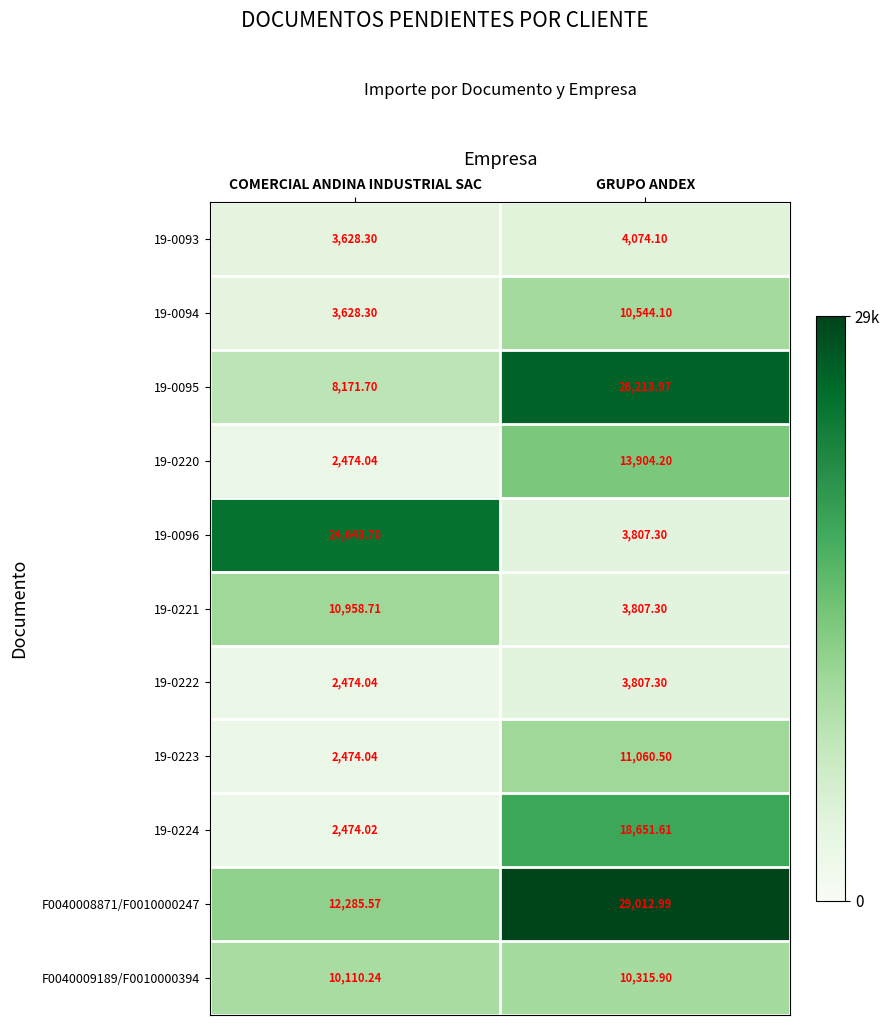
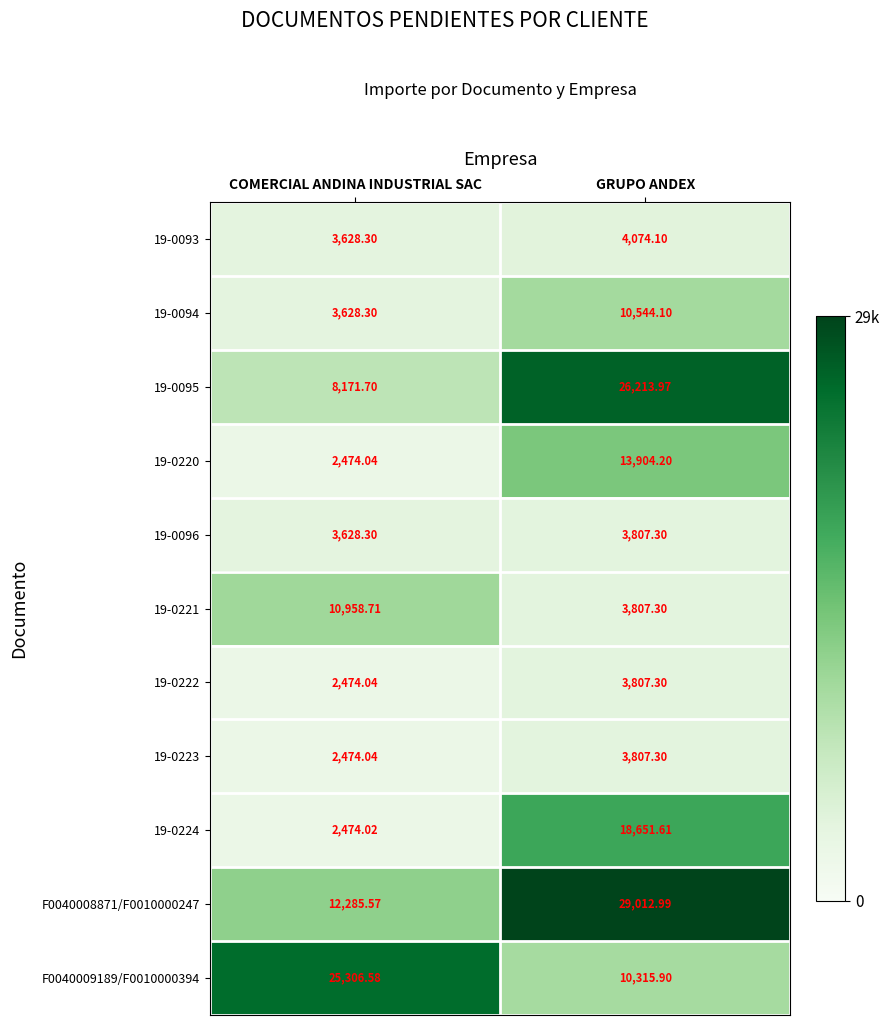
19-0096, COMERCIAL ANDINA INDUSTRIAL SAC: 24,643.70 -> 3,628.30
19-0223, GRUPO ANDEX: 11,060.50 -> 3,807.30
F0040009189/F0010000394, COMERCIAL ANDINA INDUSTRIAL SAC: 10,110.24 -> 25,306.58
